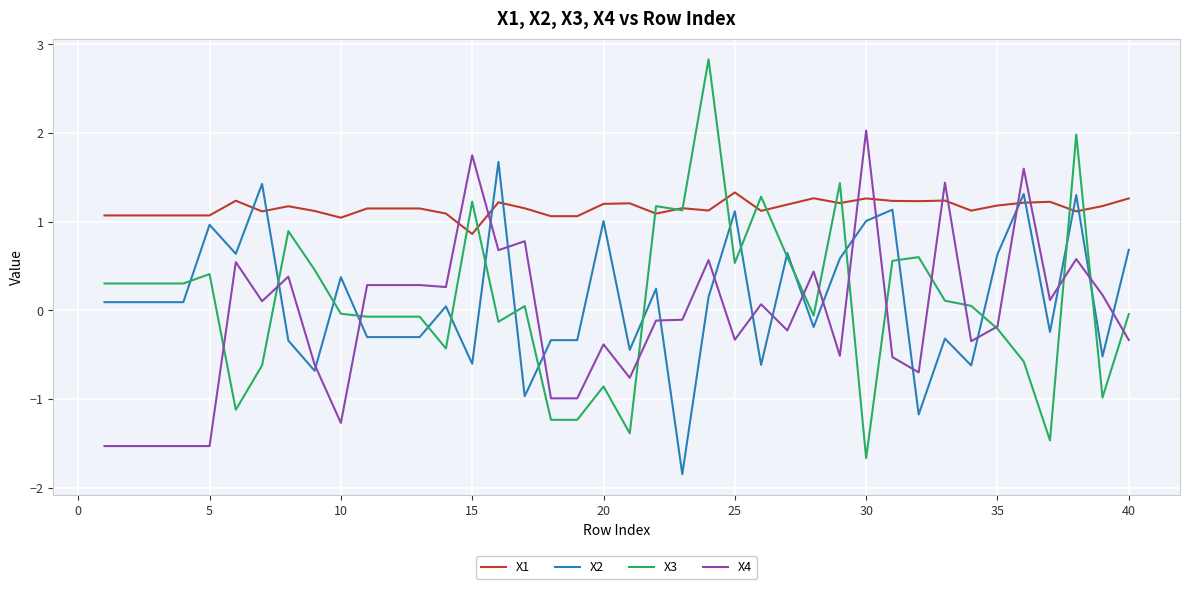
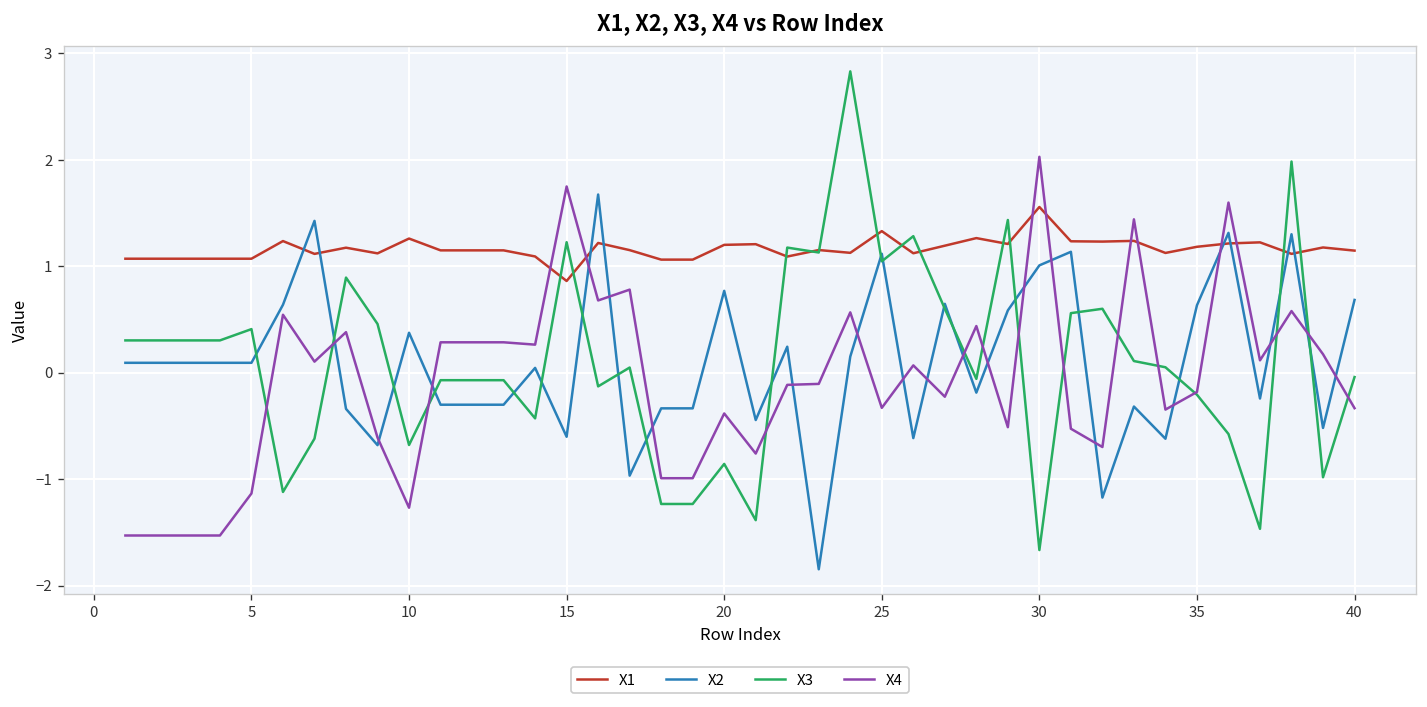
X2, 5: 1.0 -> 0.1
X4, 5: -1.5 -> -1.1
X1, 10: 1.0 -> 1.3
X3, 10: 0.0 -> -0.7
X2, 20: 1.0 -> 0.8
X3, 25: 0.5 -> 1.0
X1, 30: 1.3 -> 1.6
X1, 40: 1.3 -> 1.1
